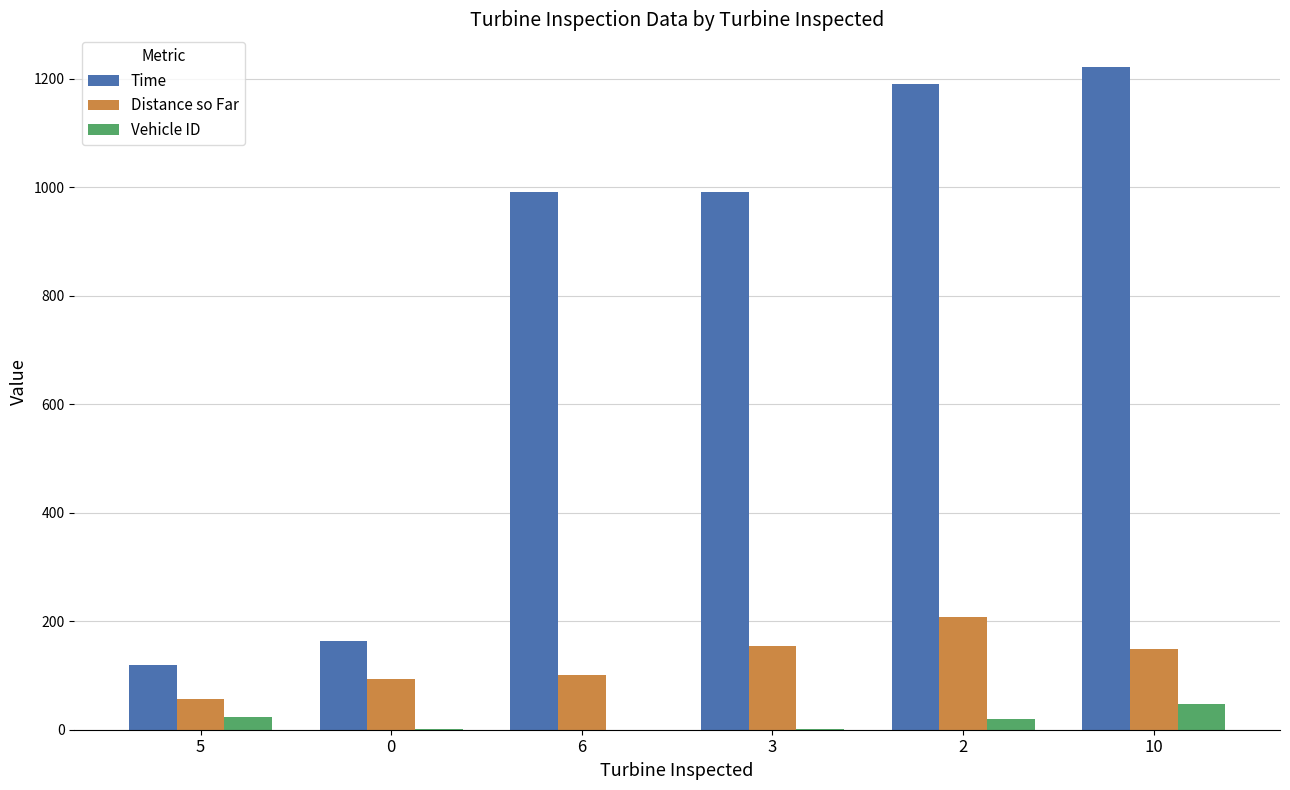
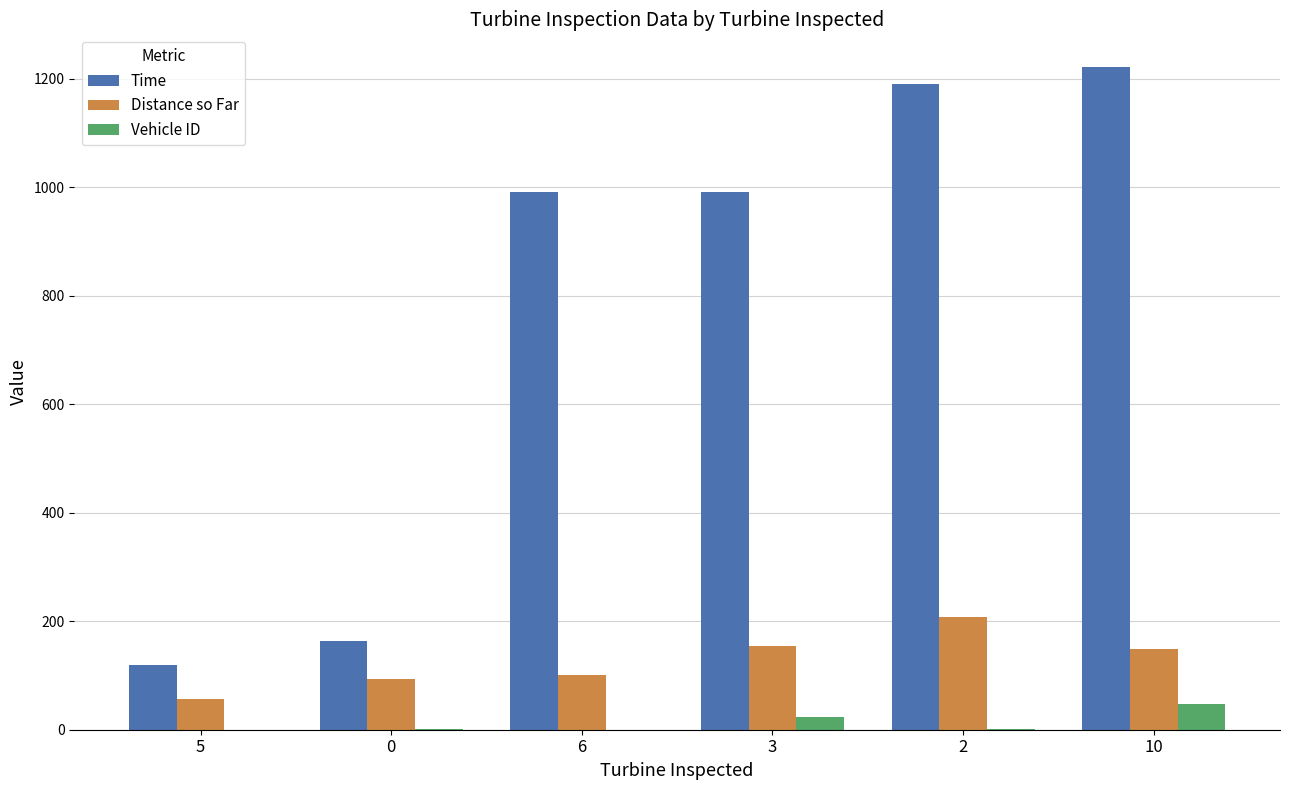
Vehicle ID, 5: 20 -> 0
Vehicle ID, 3: 0 -> 20
Vehicle ID, 2: 20 -> 0
